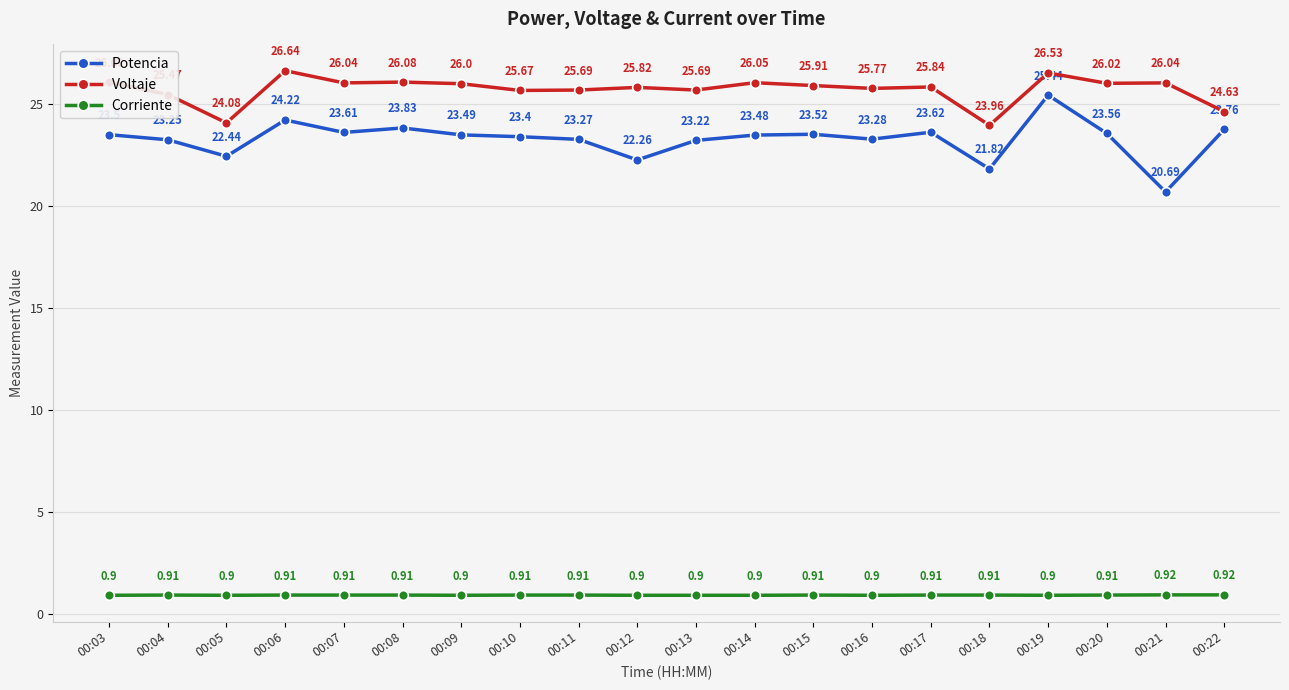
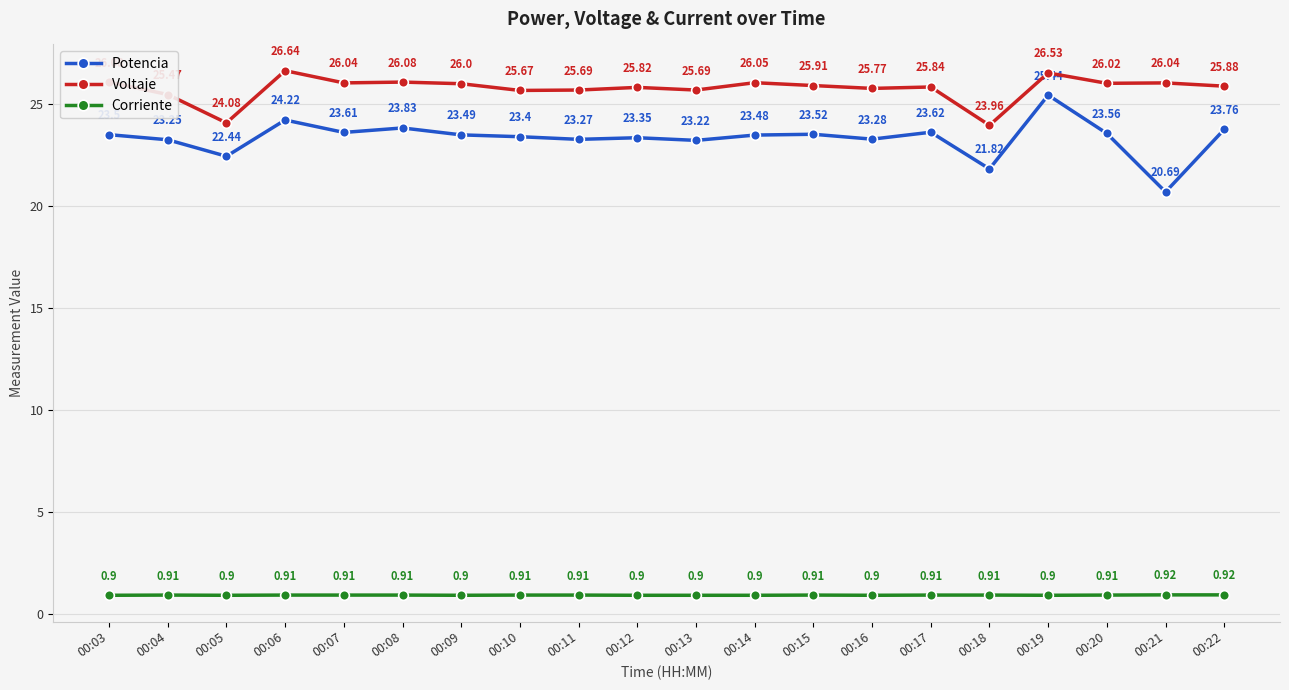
Potencia, 00:12: 22.26 -> 23.35
Voltaje, 00:22: 24.63 -> 25.88
